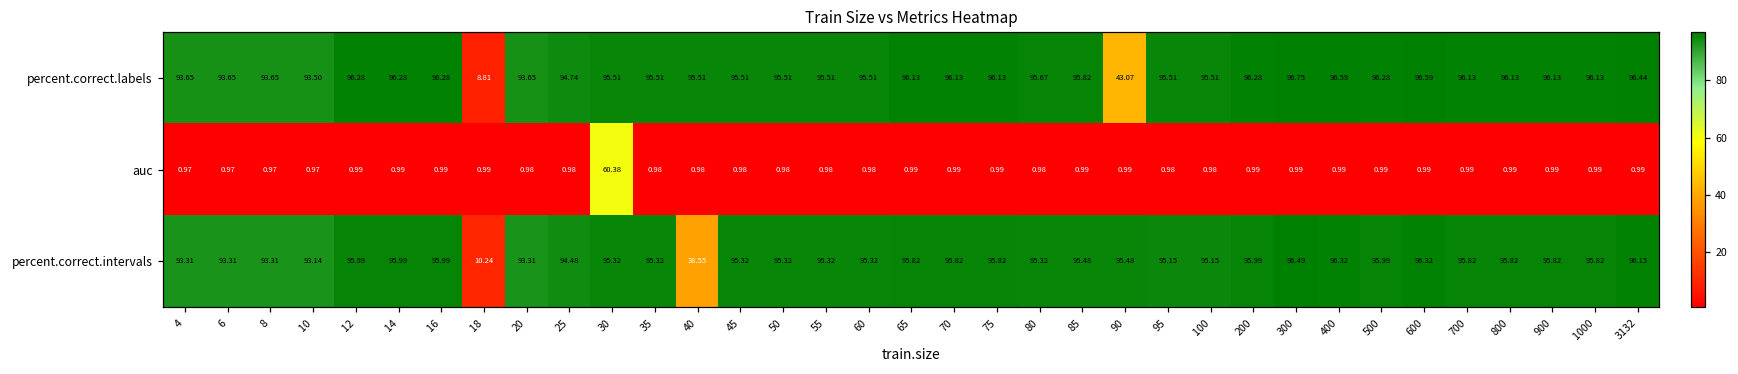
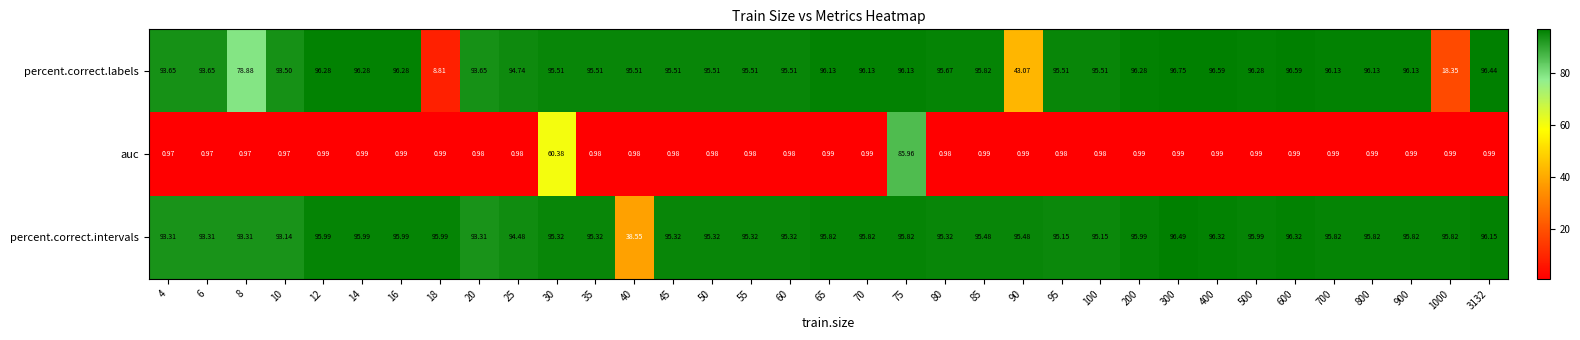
percent.correct.labels, 8: 93.65 -> 78.88
percent.correct.labels, 1000: 96.13 -> 18.35
auc, 75: 0.99 -> 85.96
percent.correct.intervals, 18: 10.24 -> 95.99
